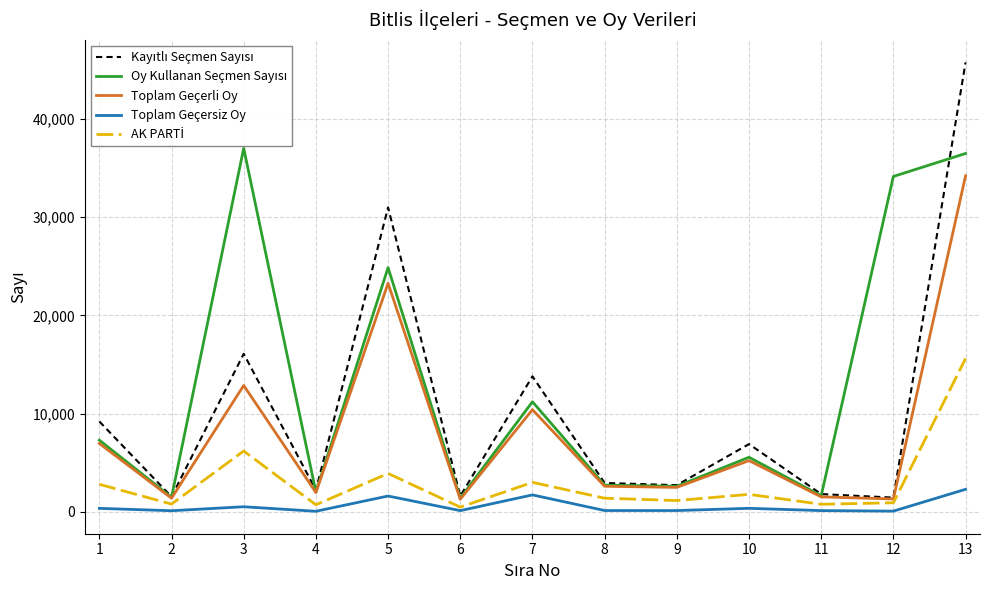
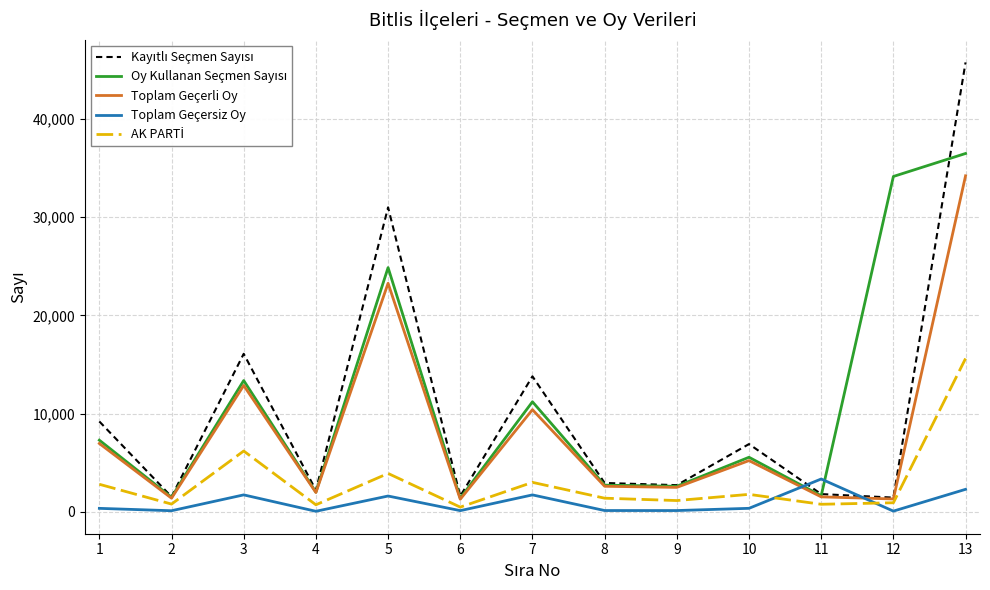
Oy Kullanan Seçmen Sayısı, 3: 37,000 -> 13,000
Toplam Geçersiz Oy, 3: 1,000 -> 2,000
Toplam Geçersiz Oy, 11: 0 -> 3,000
